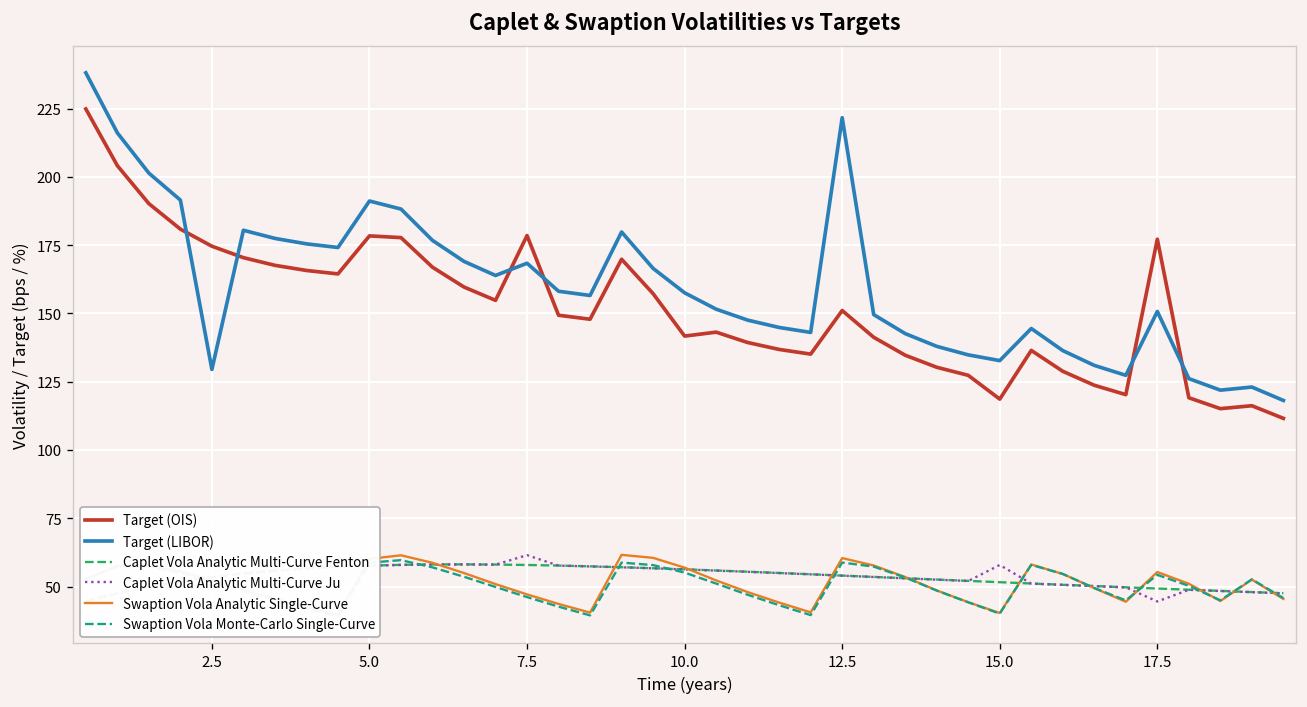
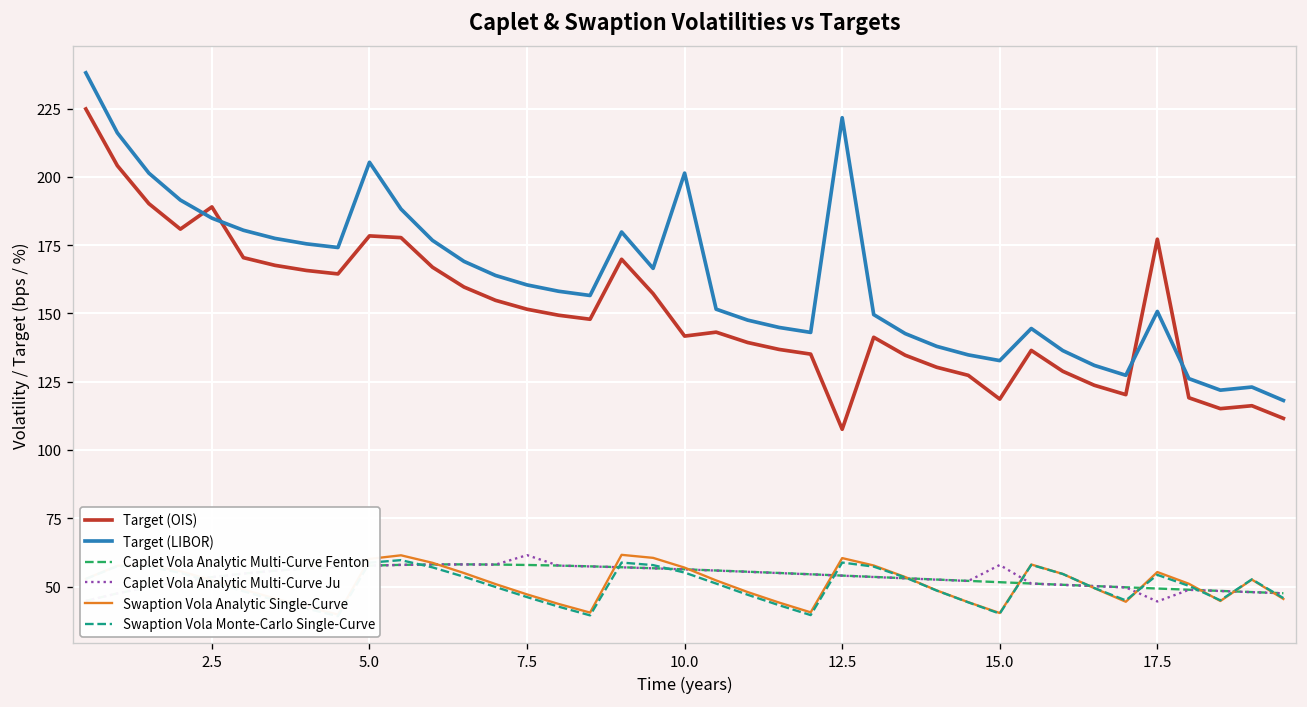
Target (OIS), 2.5: 175 -> 189
Target (LIBOR), 2.5: 130 -> 185
Target (LIBOR), 5.0: 191 -> 205
Target (OIS), 7.5: 179 -> 152
Target (LIBOR), 7.5: 168 -> 160
Target (LIBOR), 10.0: 158 -> 201
Target (OIS), 12.5: 151 -> 108
